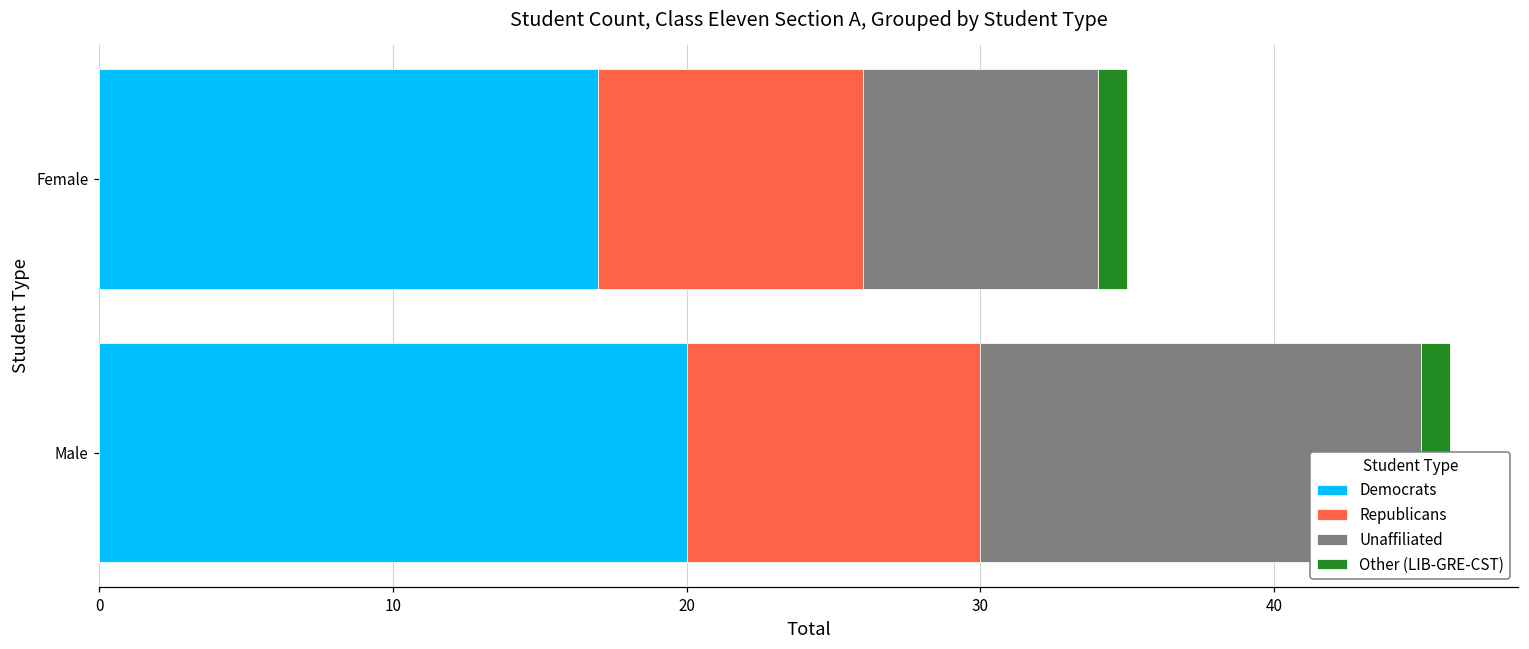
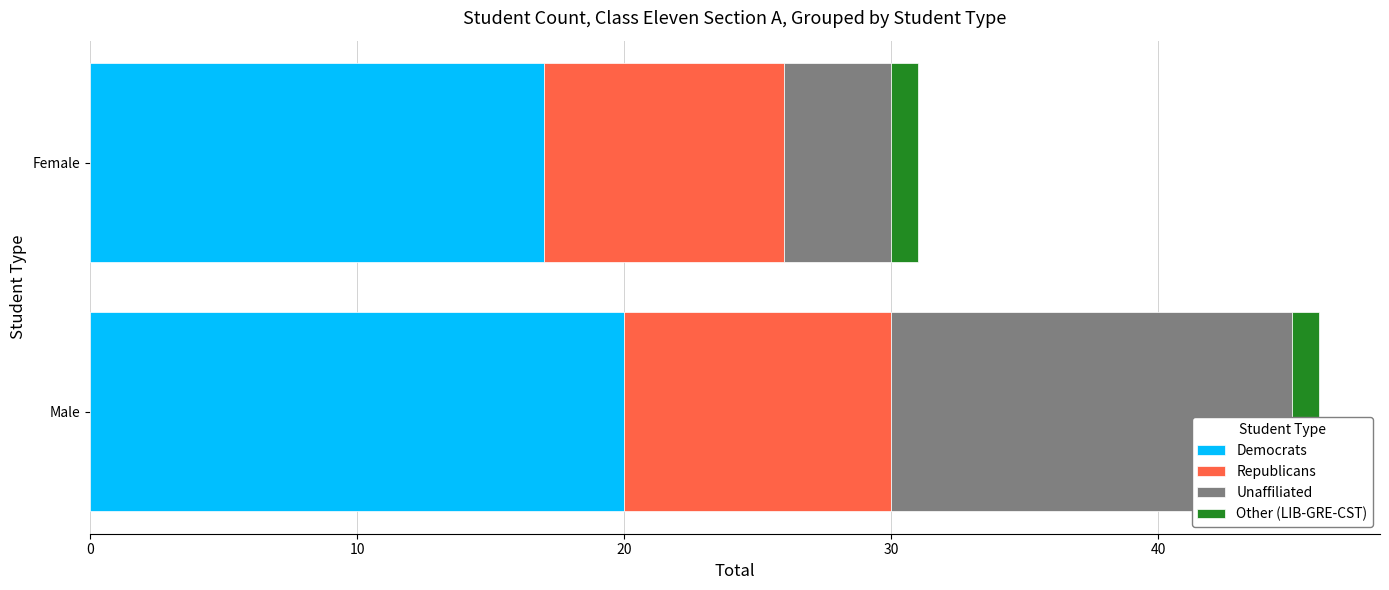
Unaffiliated, Female: 8 -> 4
